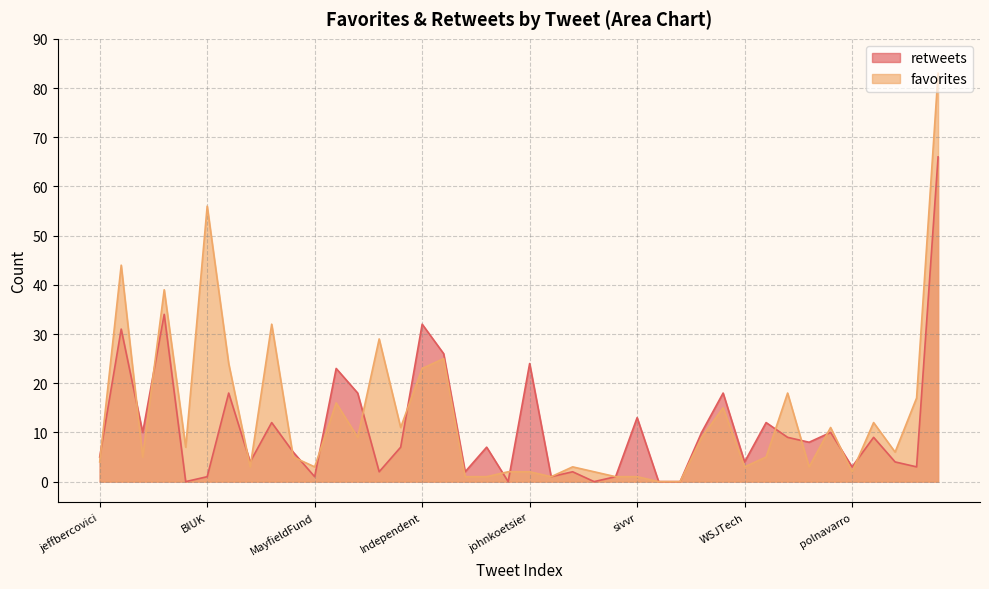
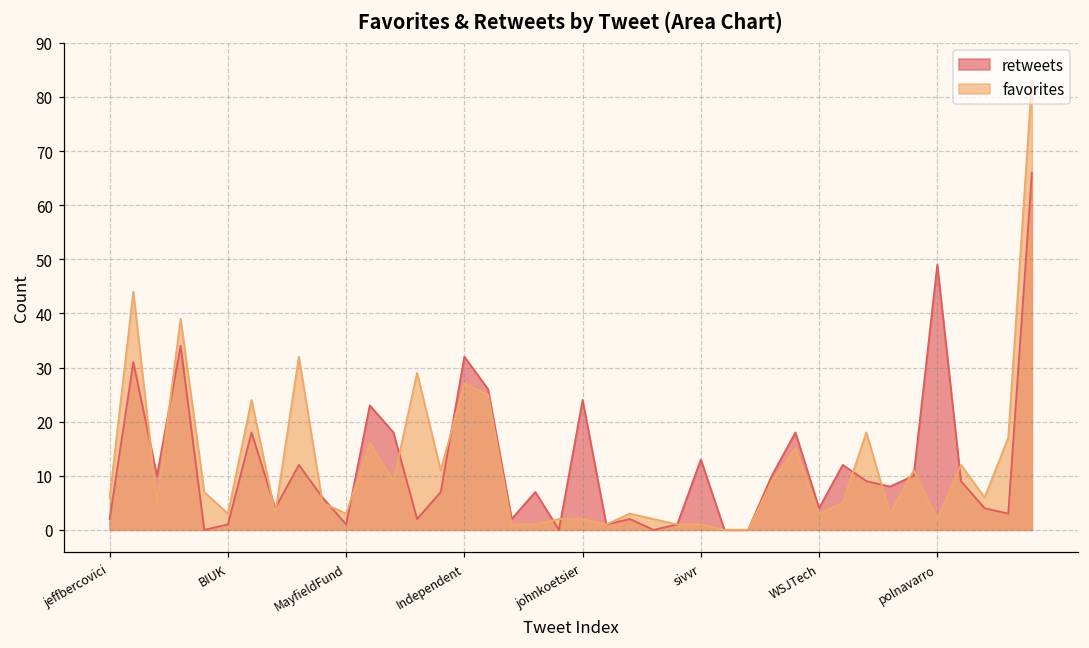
retweets, jeffbercovici: 5 -> 2
favorites, jeffbercovici: 4 -> 6
favorites, BIUK: 56 -> 3
favorites, Independent: 23 -> 27
retweets, polnavarro: 3 -> 49
